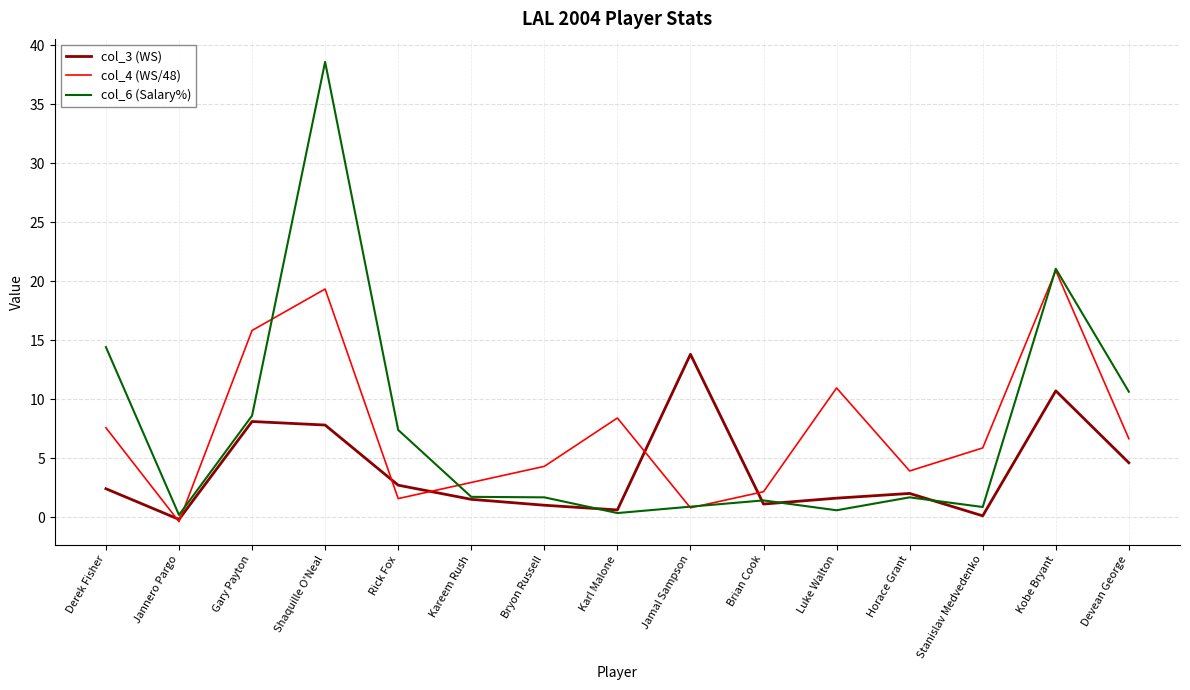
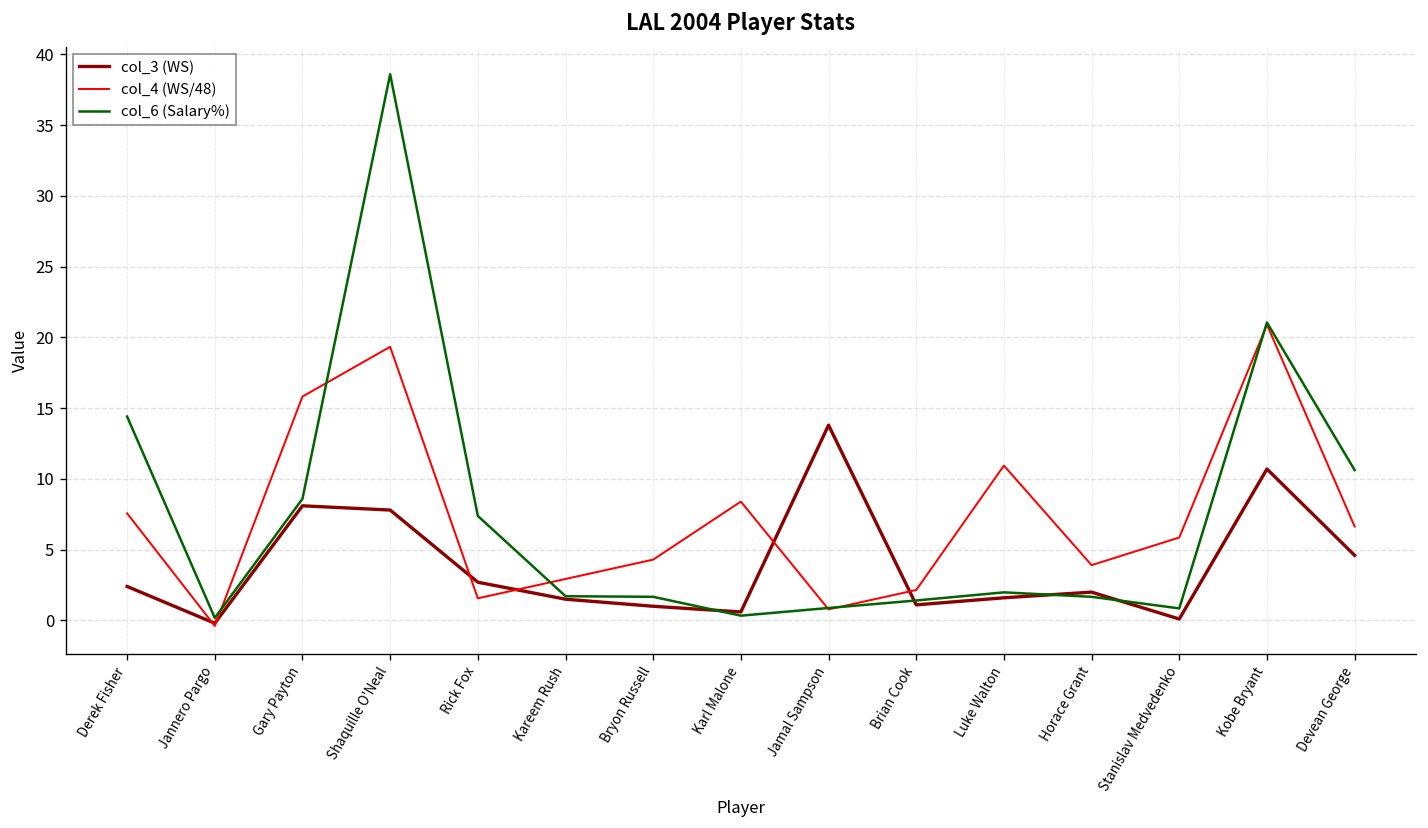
col_6 (Salary%), Luke Walton: 0.6 -> 2.0
